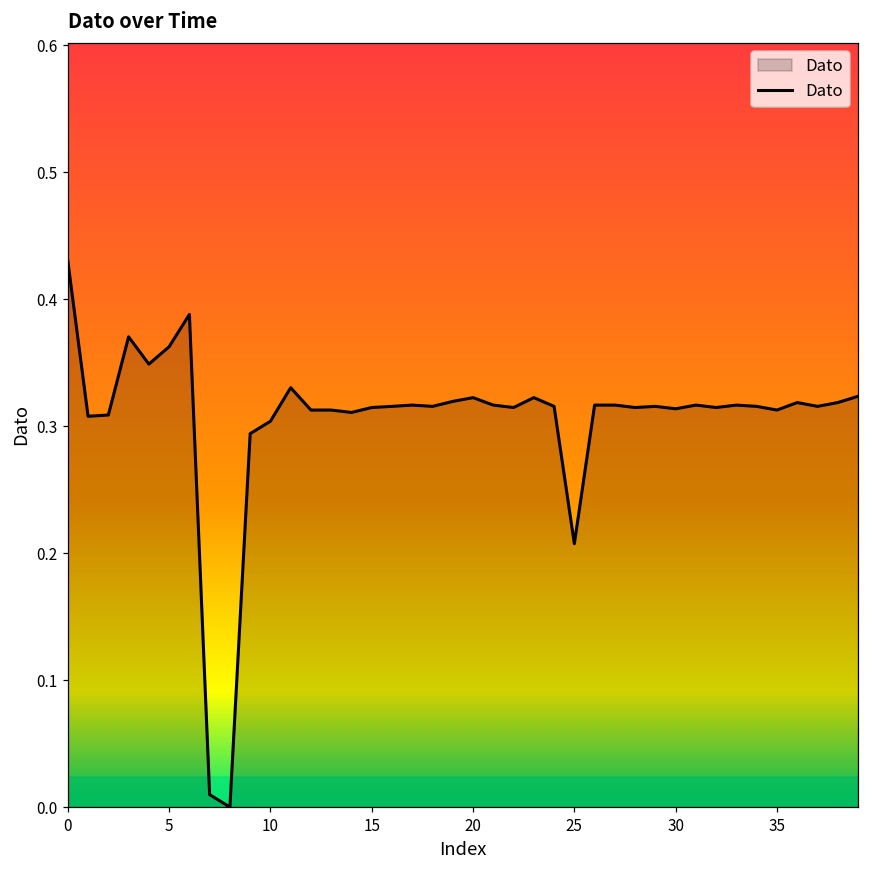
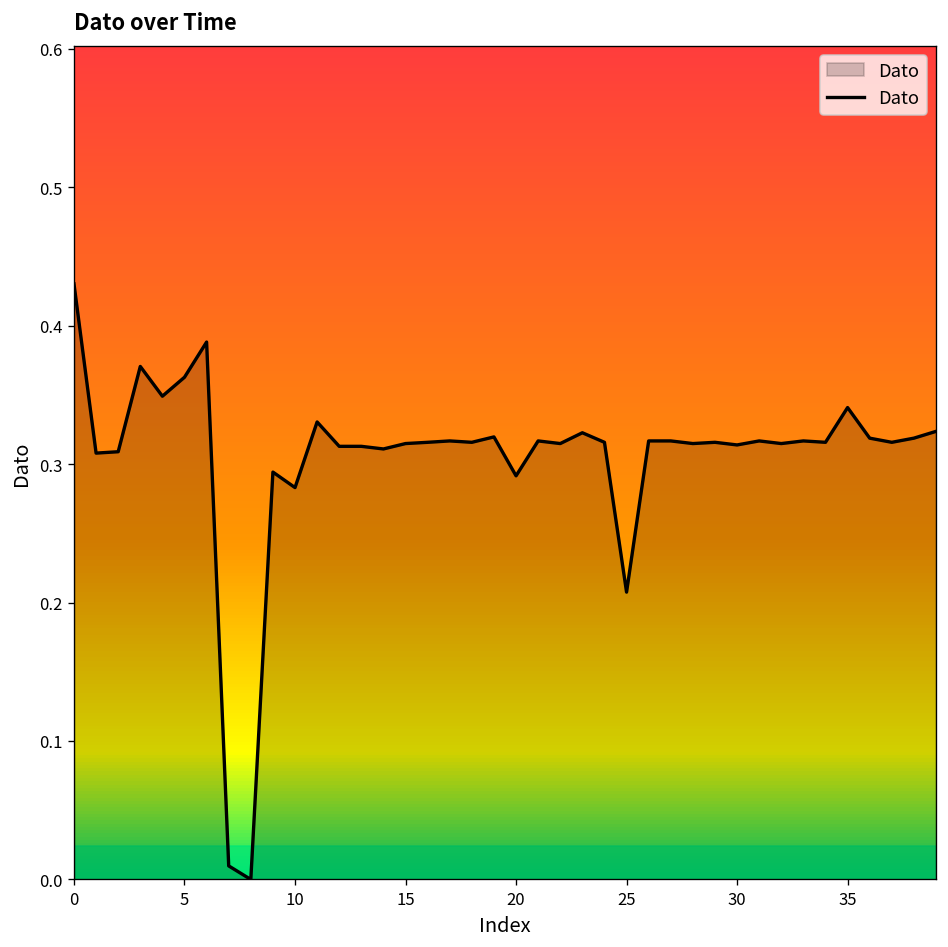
10: 0.304 -> 0.283
20: 0.323 -> 0.292
35: 0.313 -> 0.341
